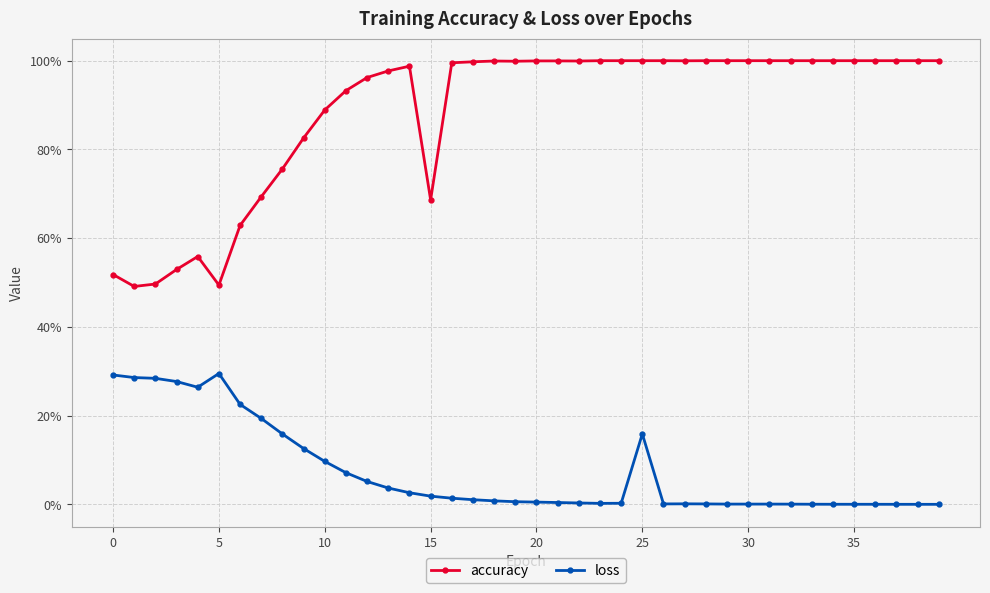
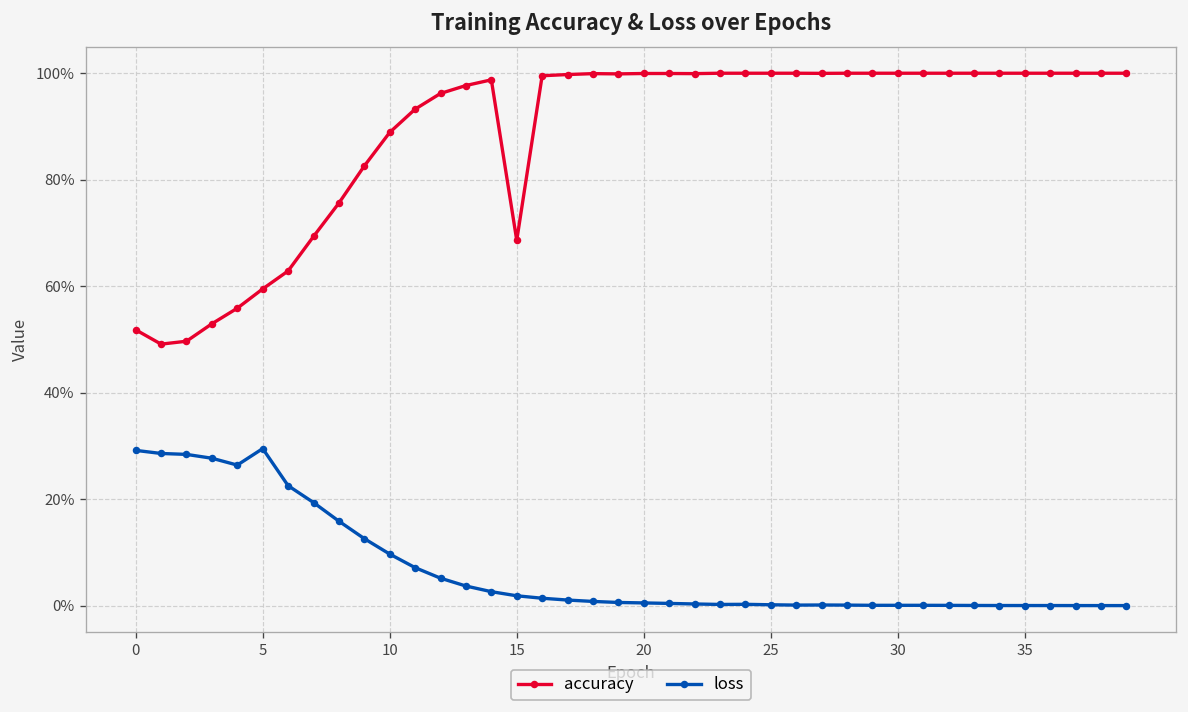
accuracy, 5: 49% -> 59%
loss, 25: 16% -> 0%
